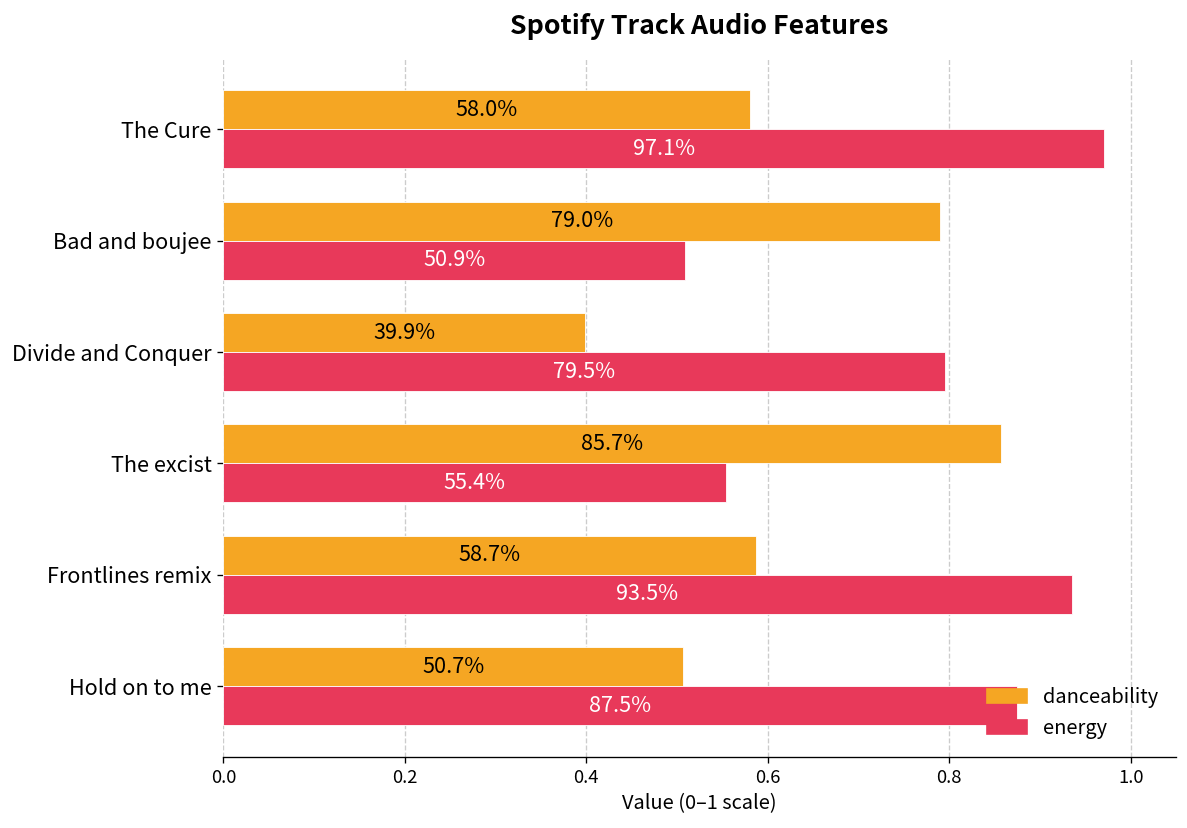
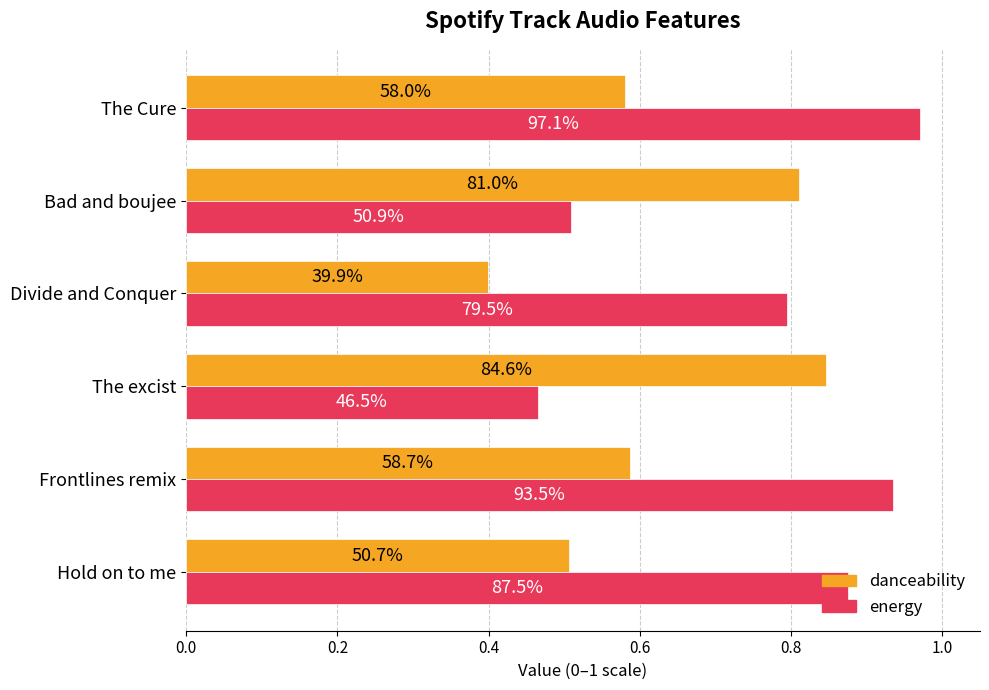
danceability, Bad and boujee: 79.0% -> 81.0%
danceability, The excist: 85.7% -> 84.6%
energy, The excist: 55.4% -> 46.5%
